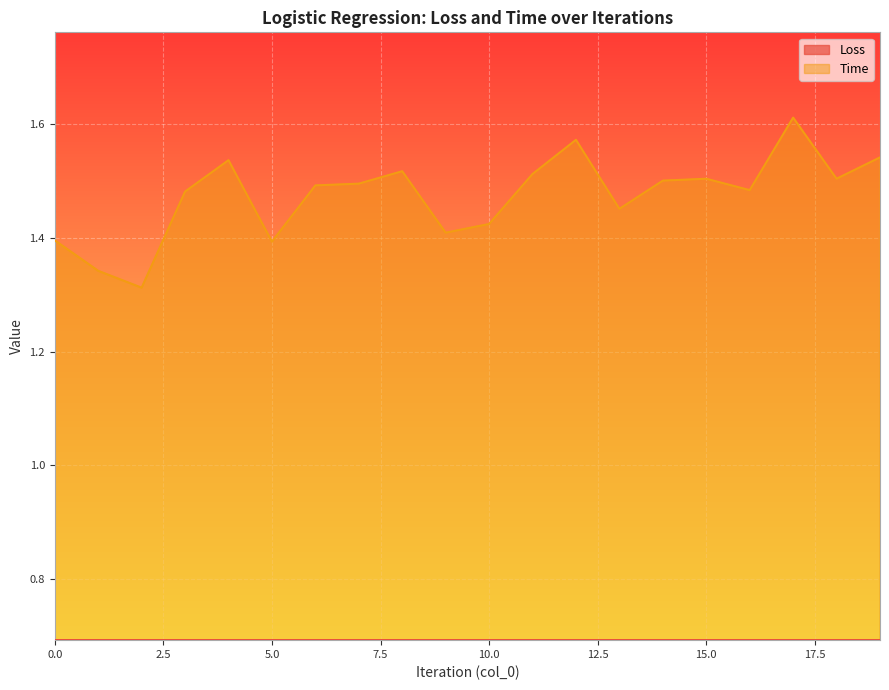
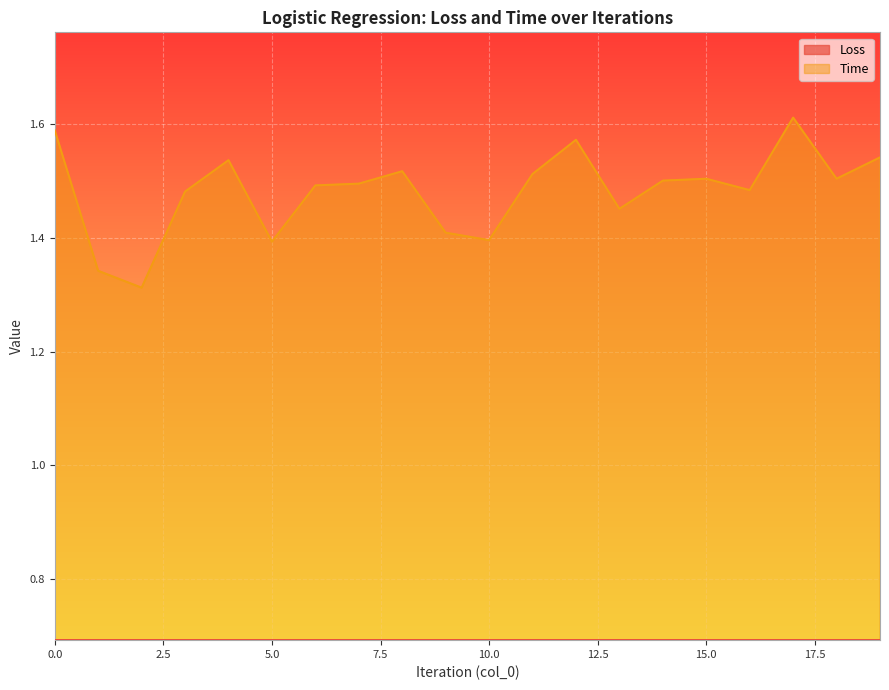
Time, 0.0: 1.40 -> 1.59
Time, 10.0: 1.42 -> 1.40
